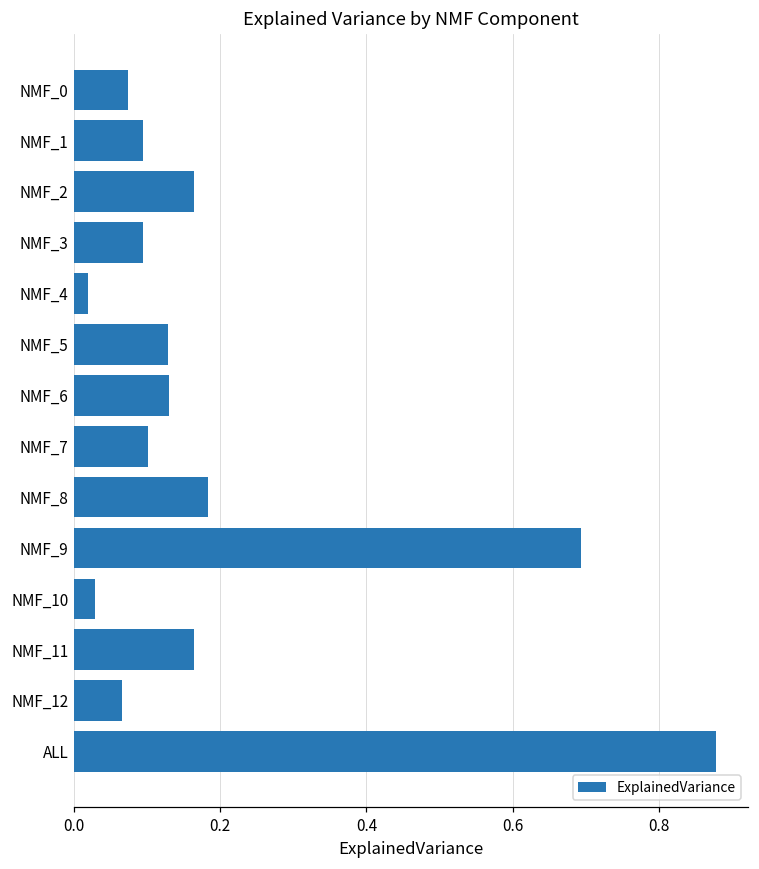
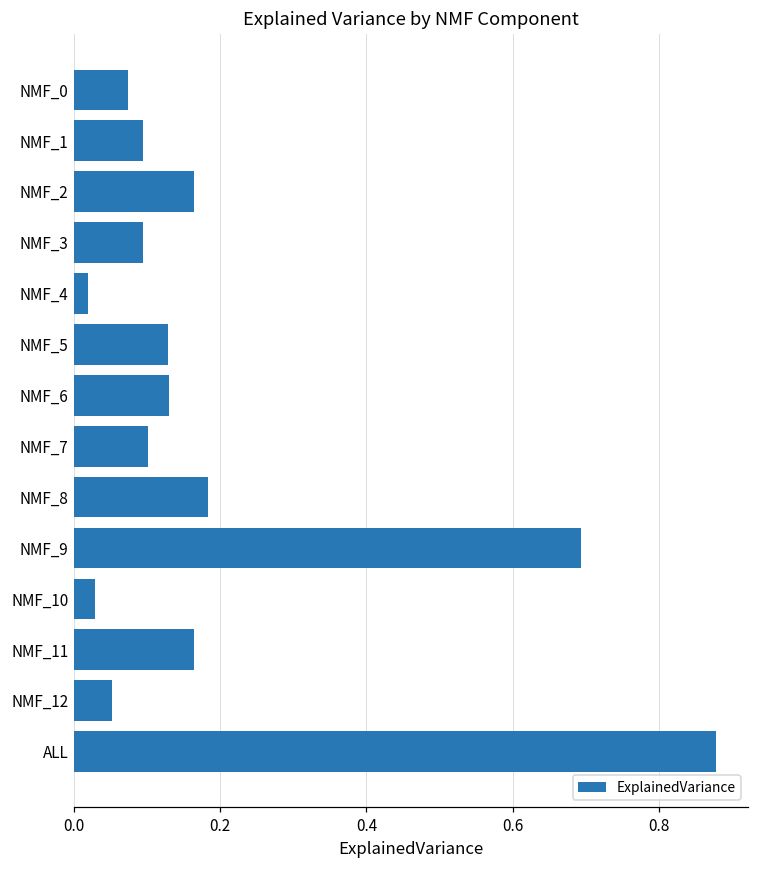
NMF_12: 0.07 -> 0.05
